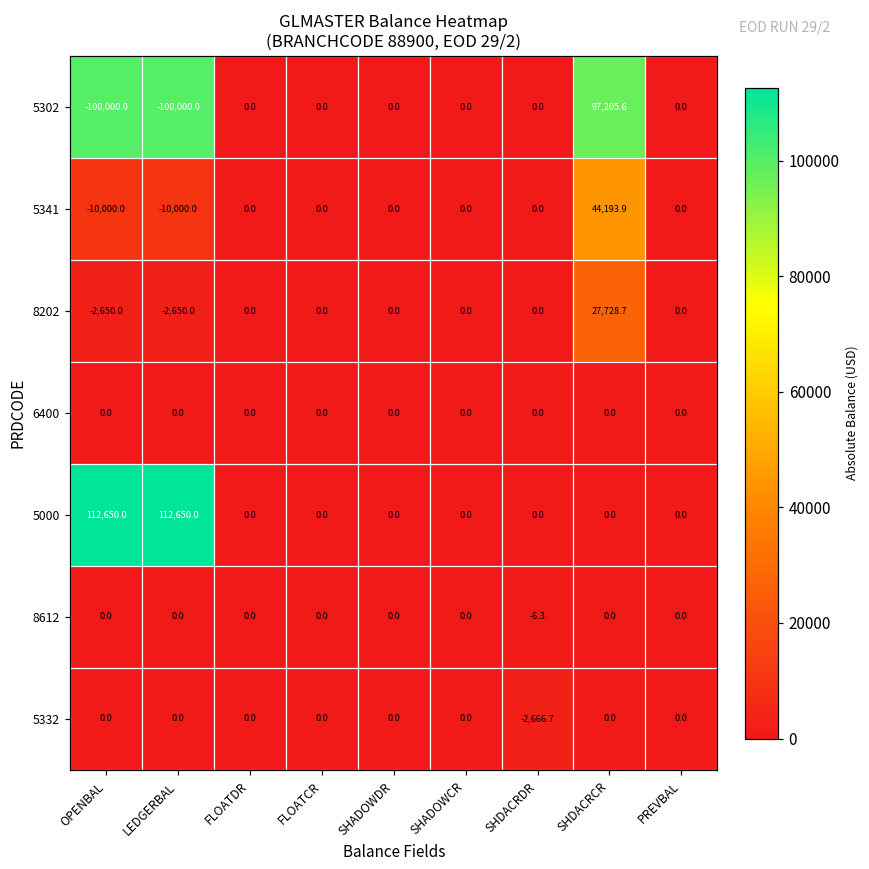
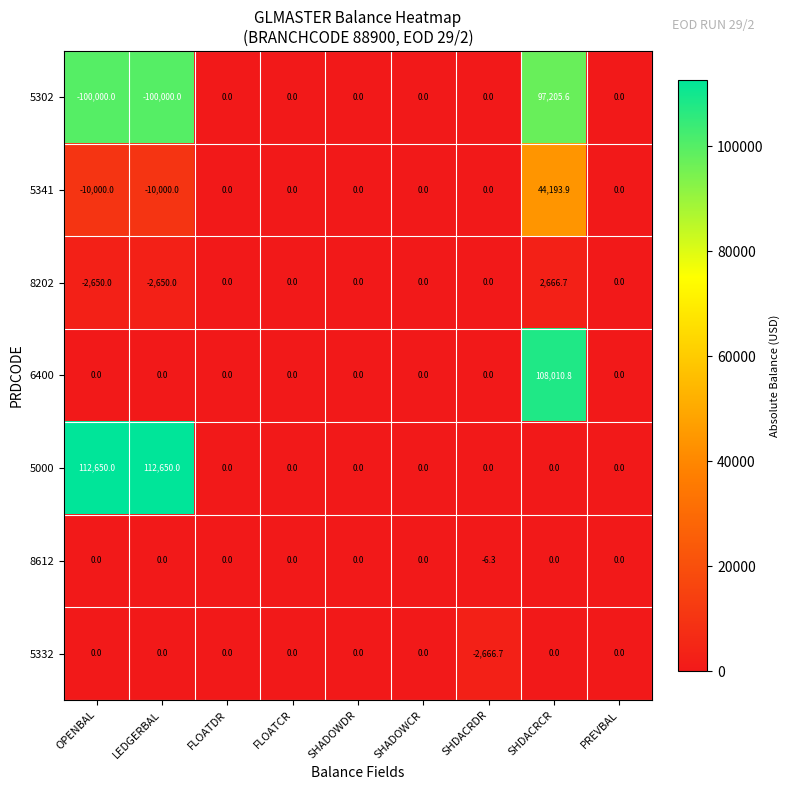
8202, SHDACRCR: 27,728.7 -> 2,666.7
6400, SHDACRCR: 0.0 -> 108,010.8
